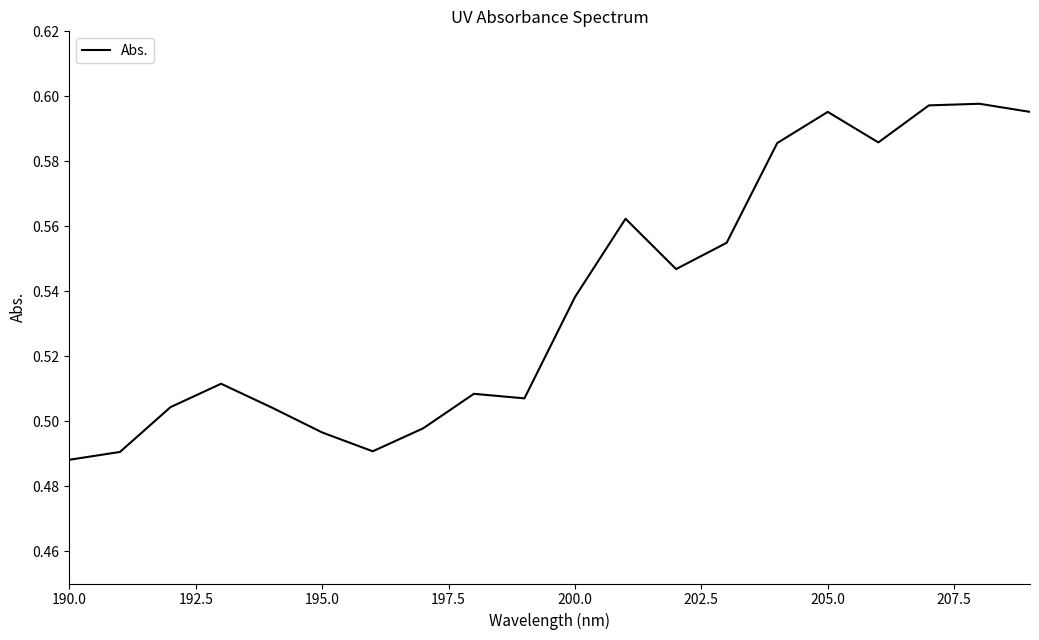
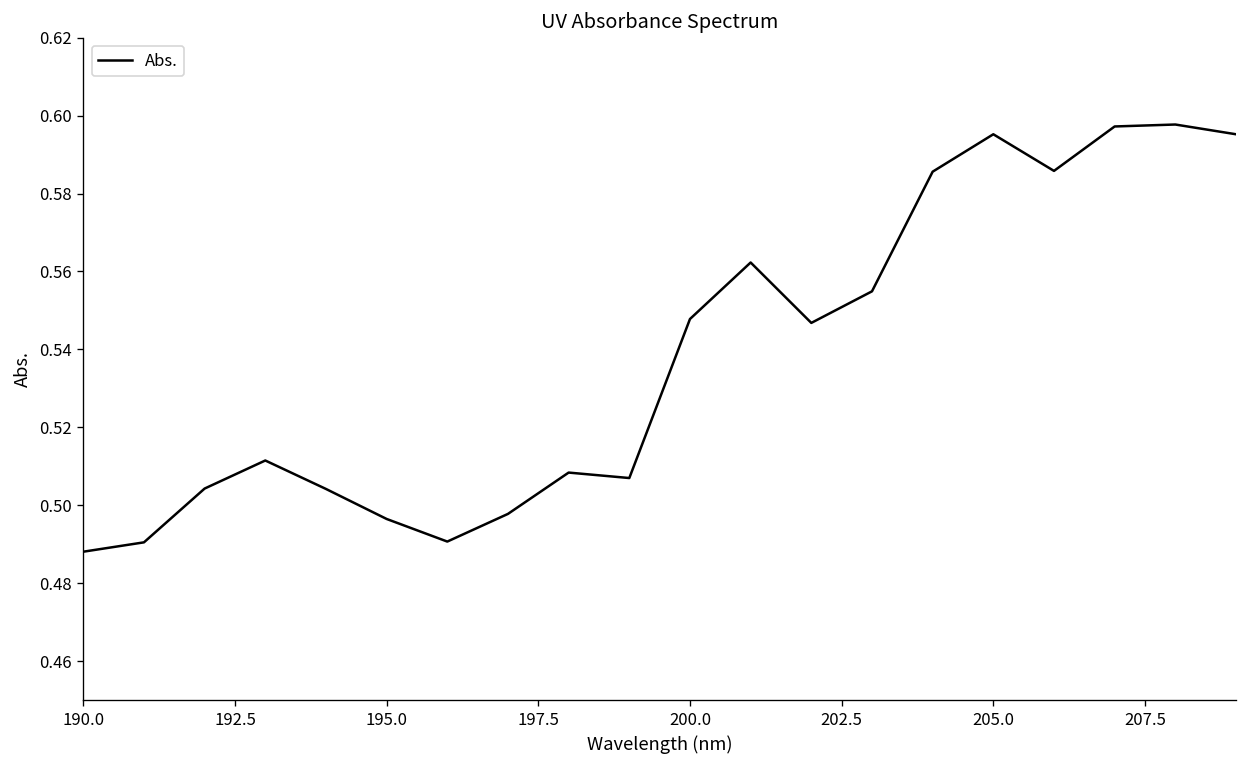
200.0: 0.538 -> 0.548
